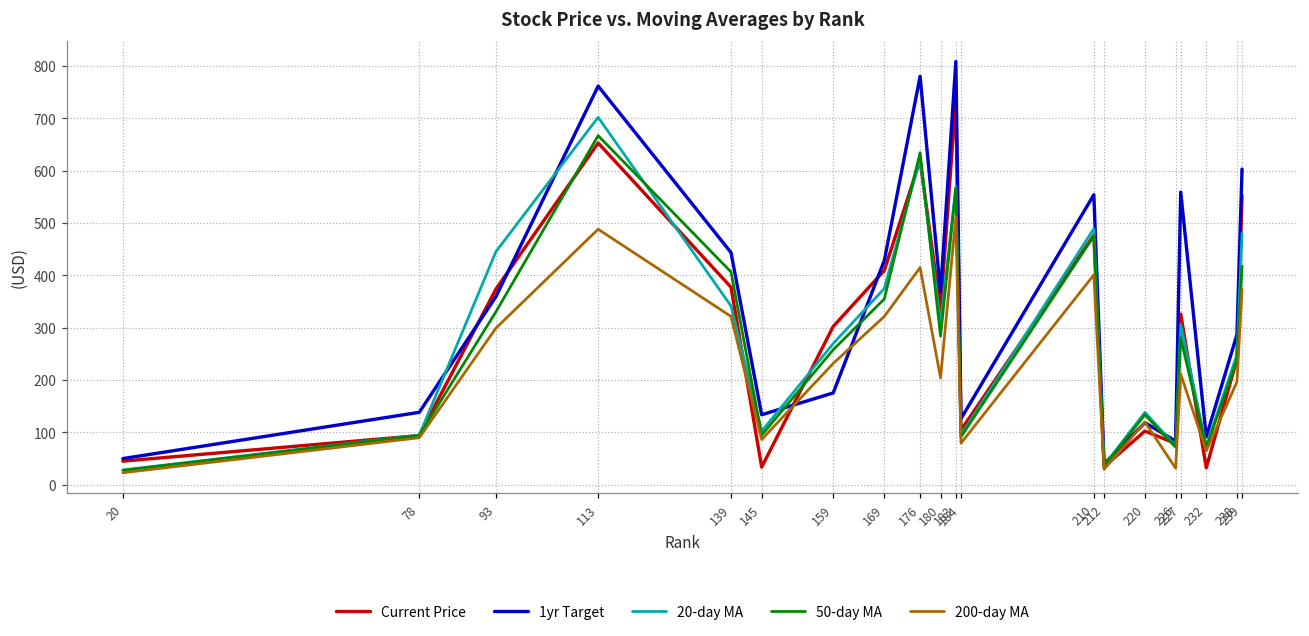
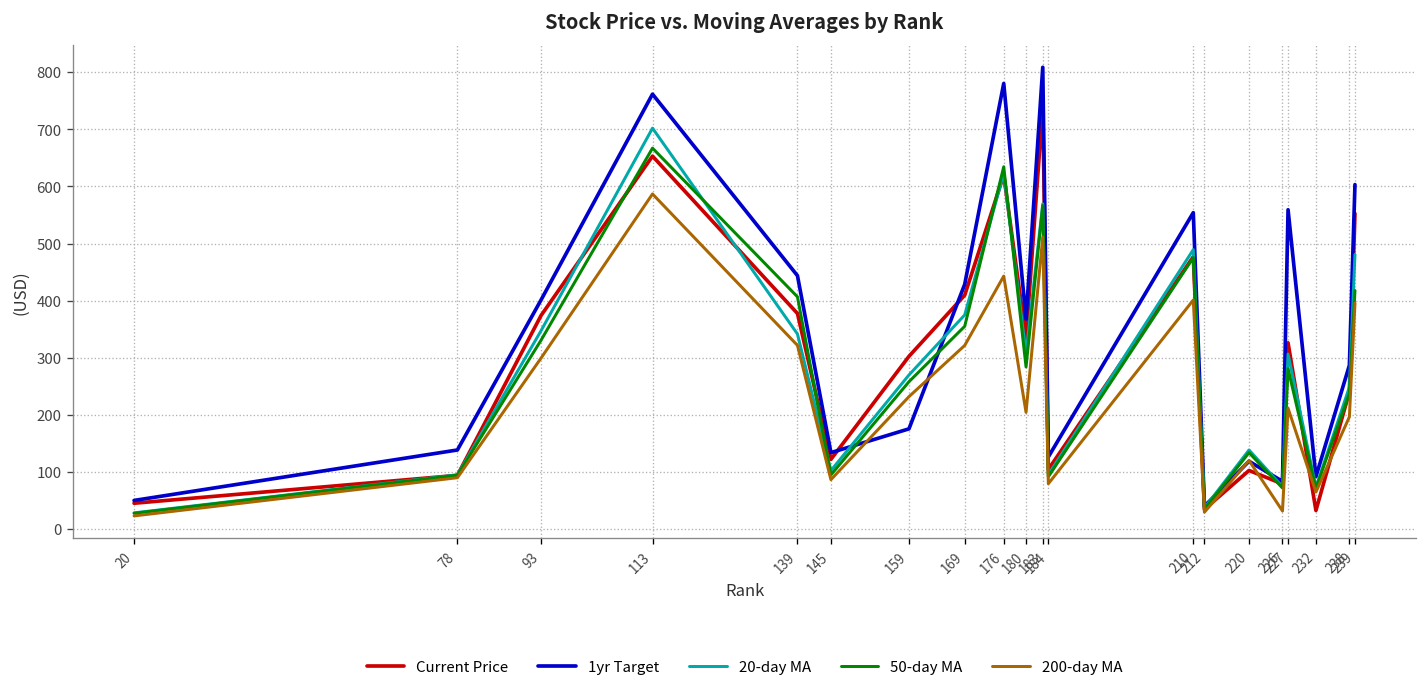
1yr Target, 93: 360 -> 400
20-day MA, 93: 450 -> 350
200-day MA, 113: 490 -> 590
Current Price, 145: 30 -> 120
200-day MA, 176: 420 -> 440
200-day MA, 239: 370 -> 400
